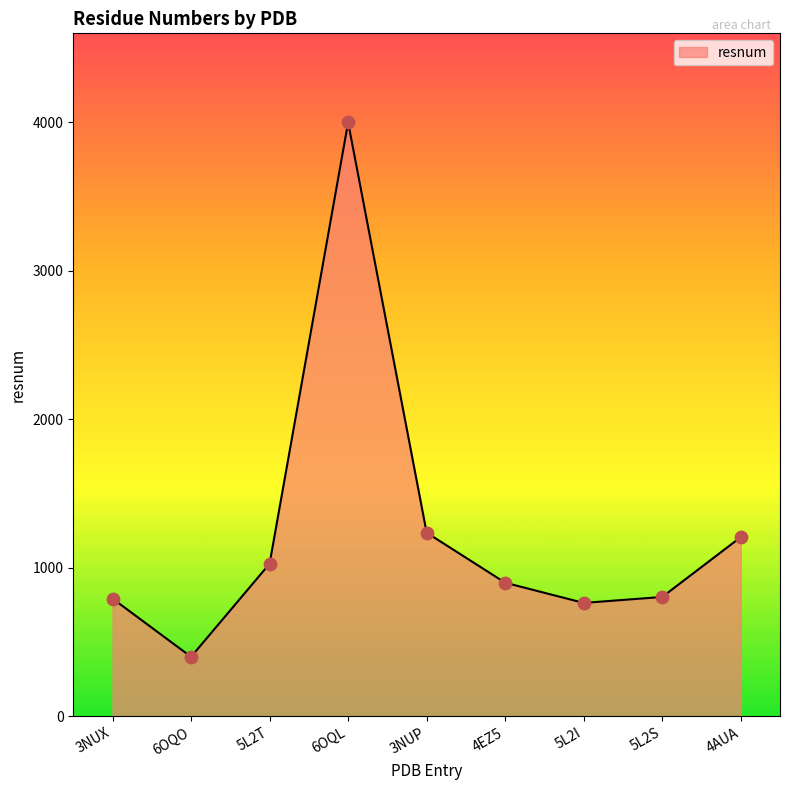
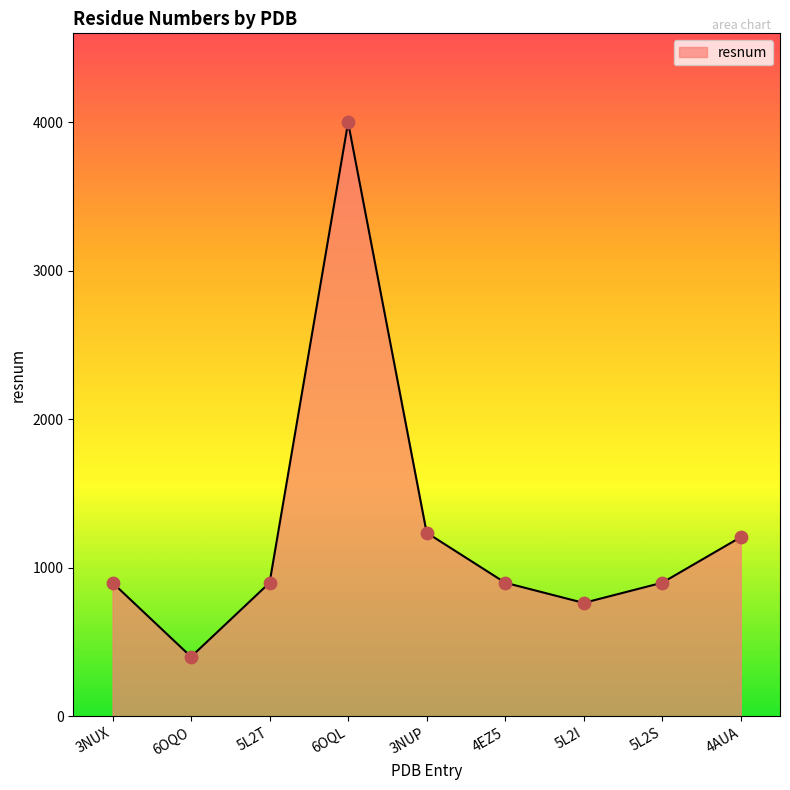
3NUX: 790 -> 900
5L2T: 1030 -> 900
5L2S: 800 -> 900
